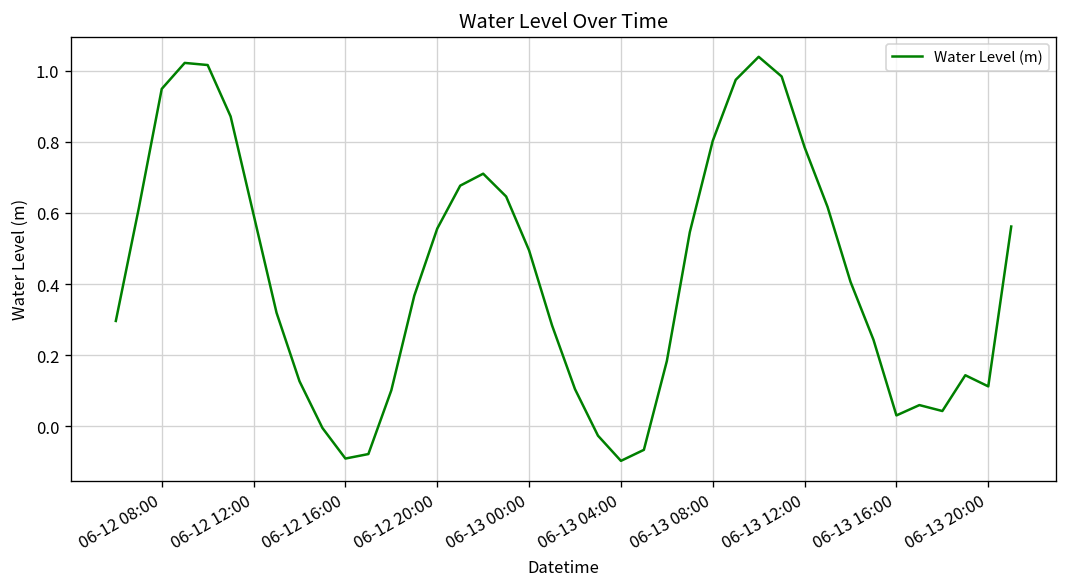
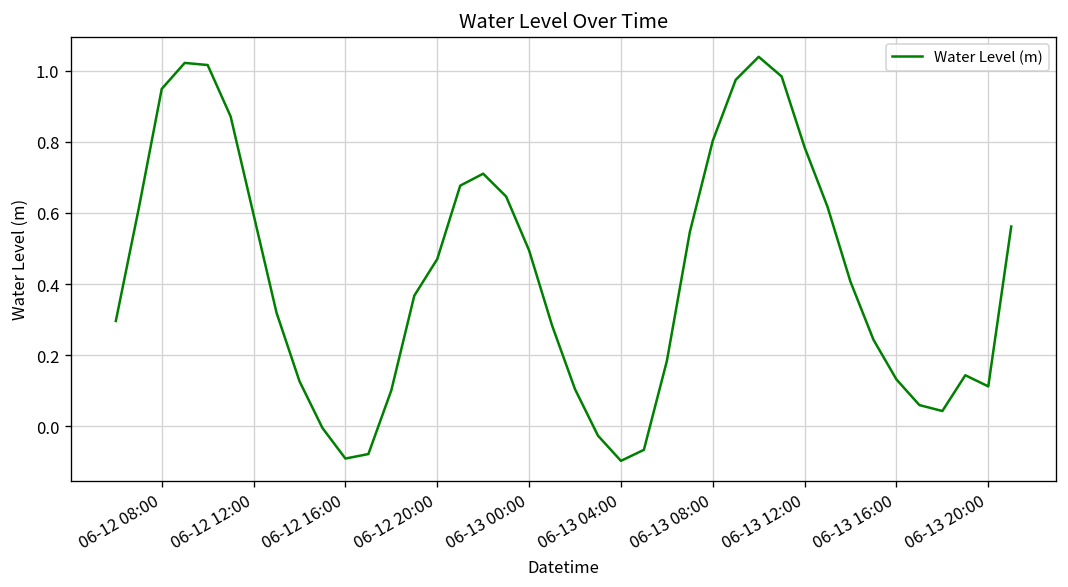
06-12 20:00: 0.56 -> 0.47
06-13 16:00: 0.03 -> 0.13
